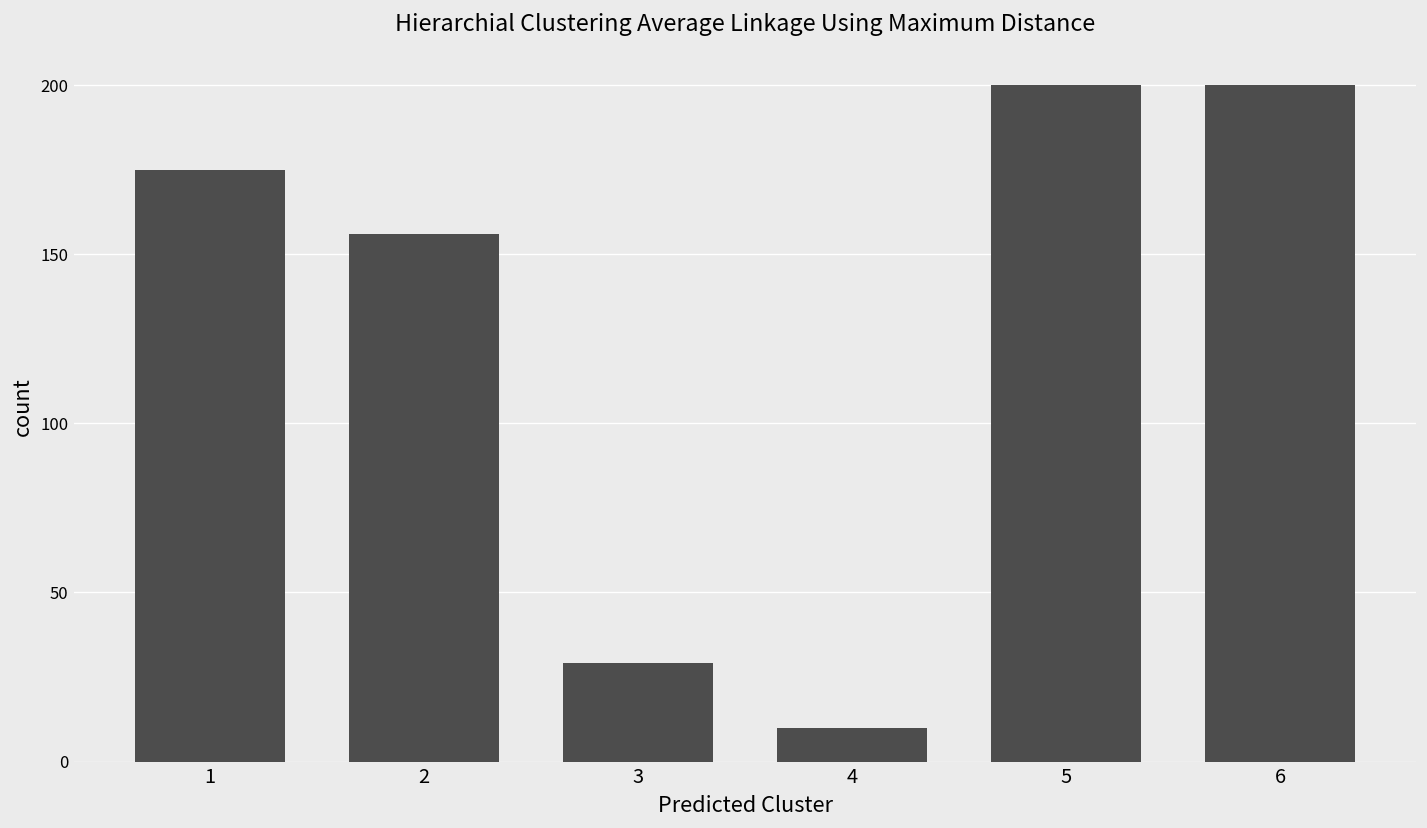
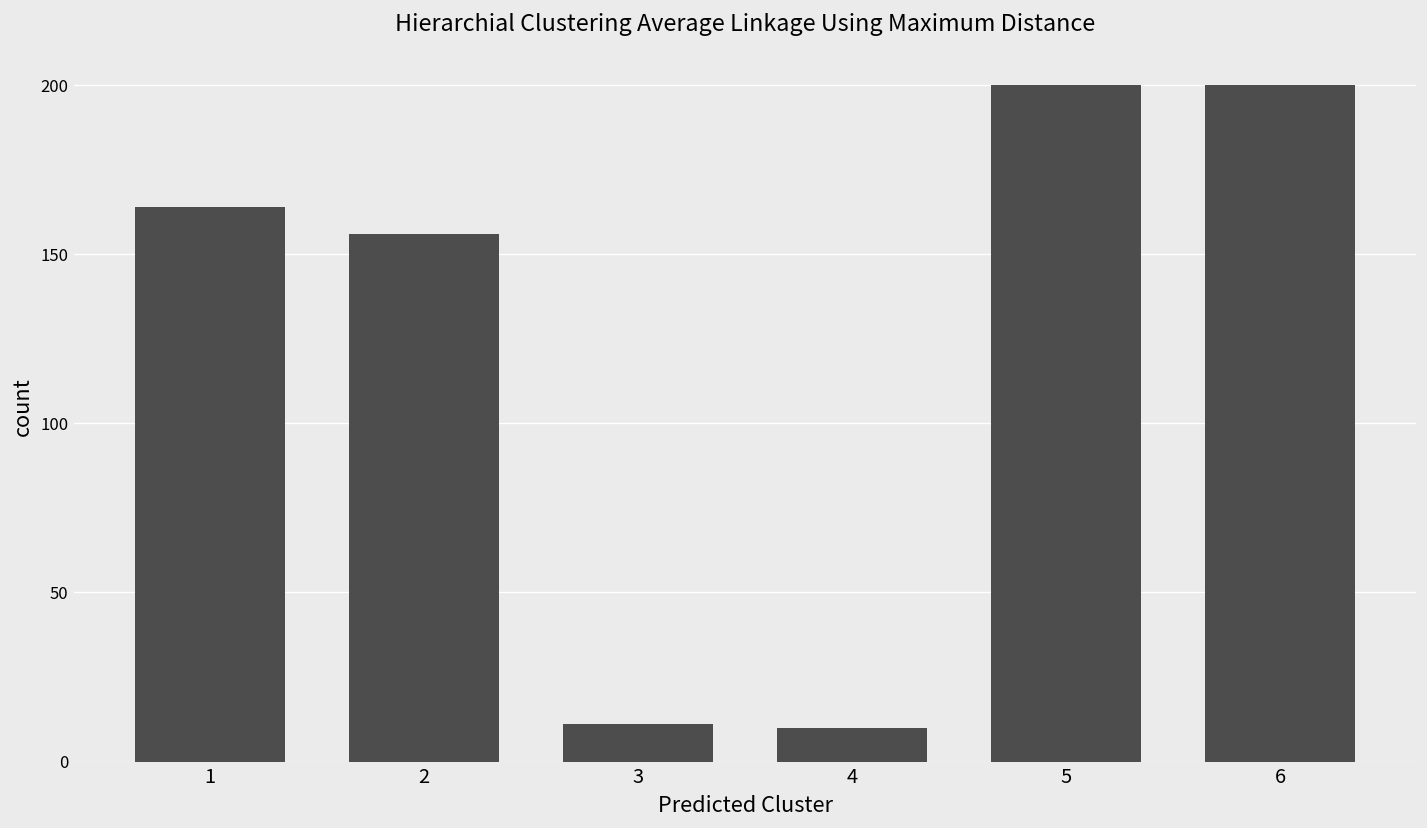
1: 175 -> 164
3: 29 -> 11
